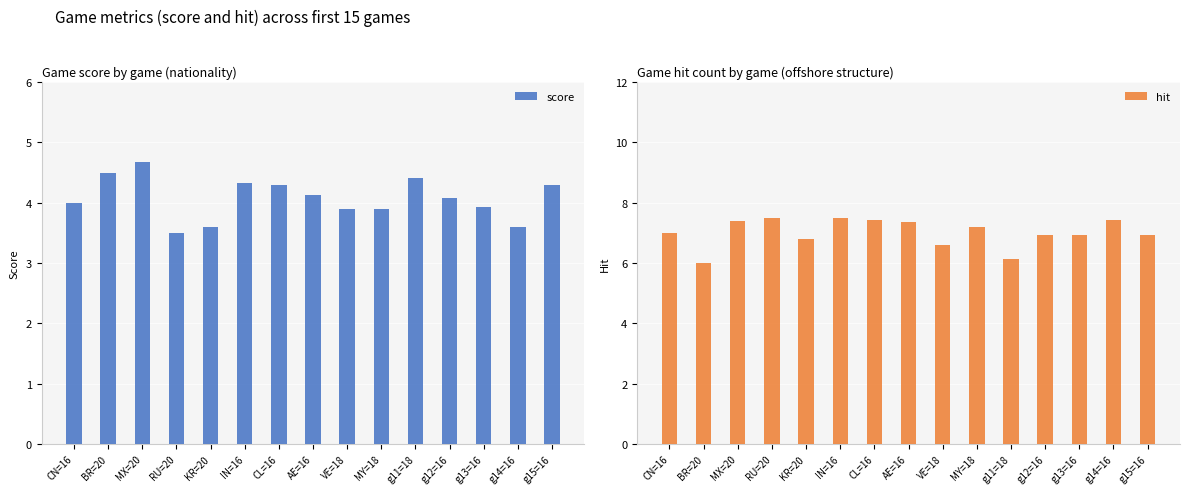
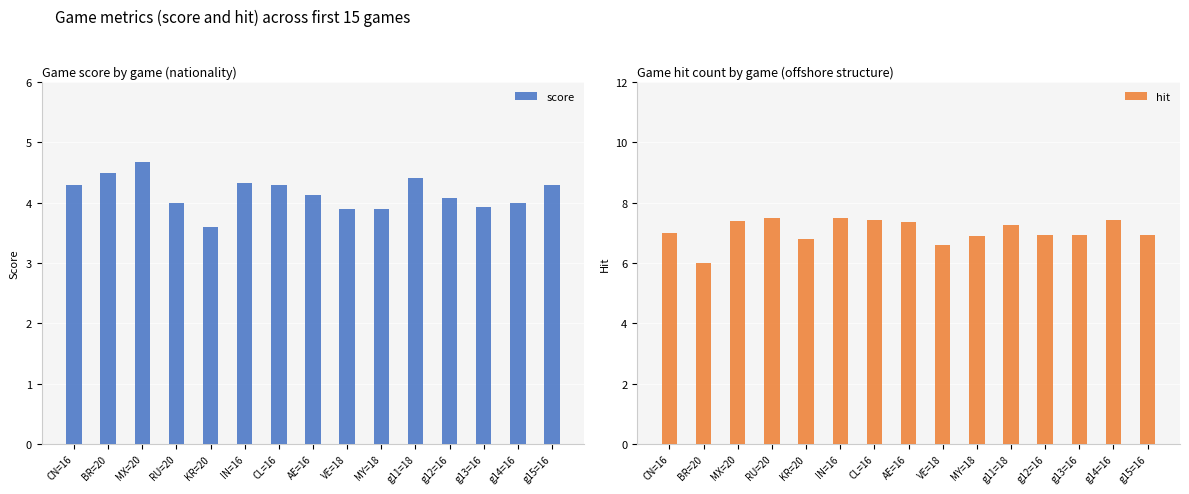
Game score by game (nationality), CN=16: 4.0 -> 4.3
Game score by game (nationality), RU=20: 3.5 -> 4.0
Game score by game (nationality), g14=16: 3.6 -> 4.0
Game hit count by game (offshore structure), MY=18: 7.2 -> 6.9
Game hit count by game (offshore structure), g11=18: 6.1 -> 7.3
